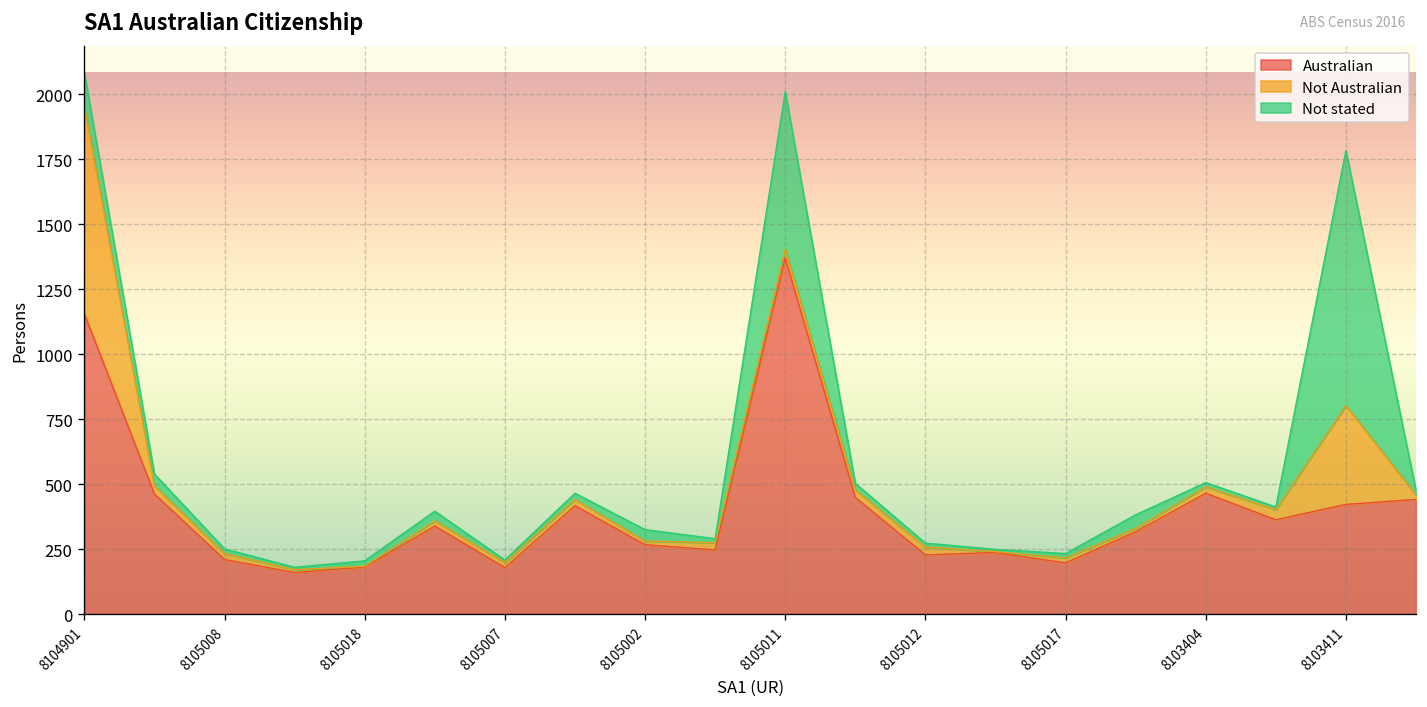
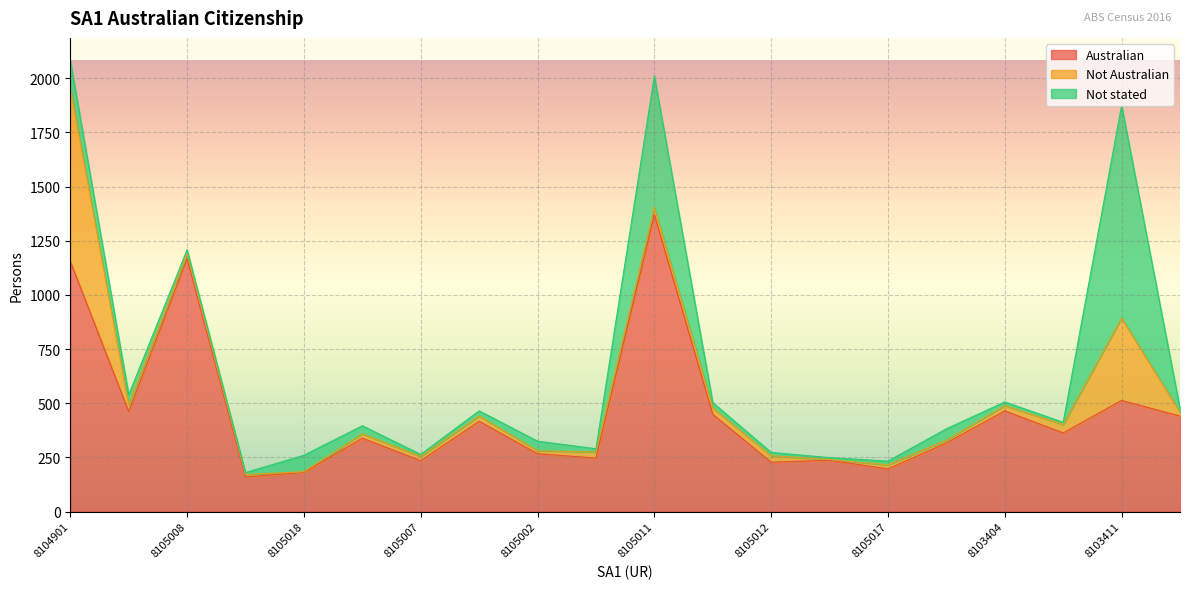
Australian, 8105008: 210 -> 1170
Not stated, 8105018: 20 -> 80
Australian, 8105007: 180 -> 240
Australian, 8103411: 420 -> 510
